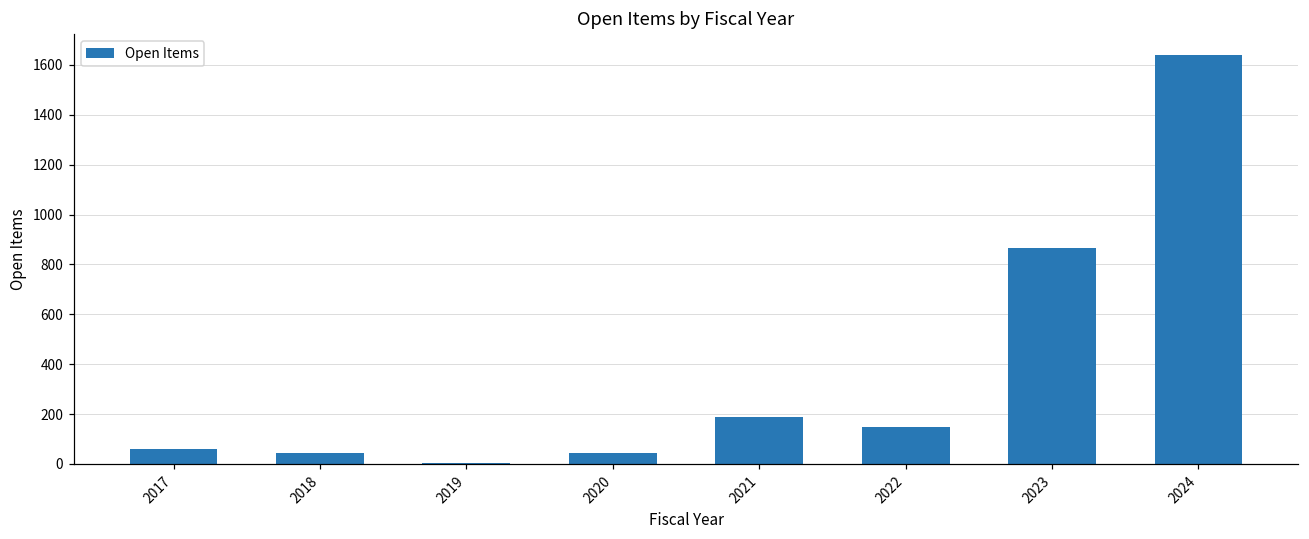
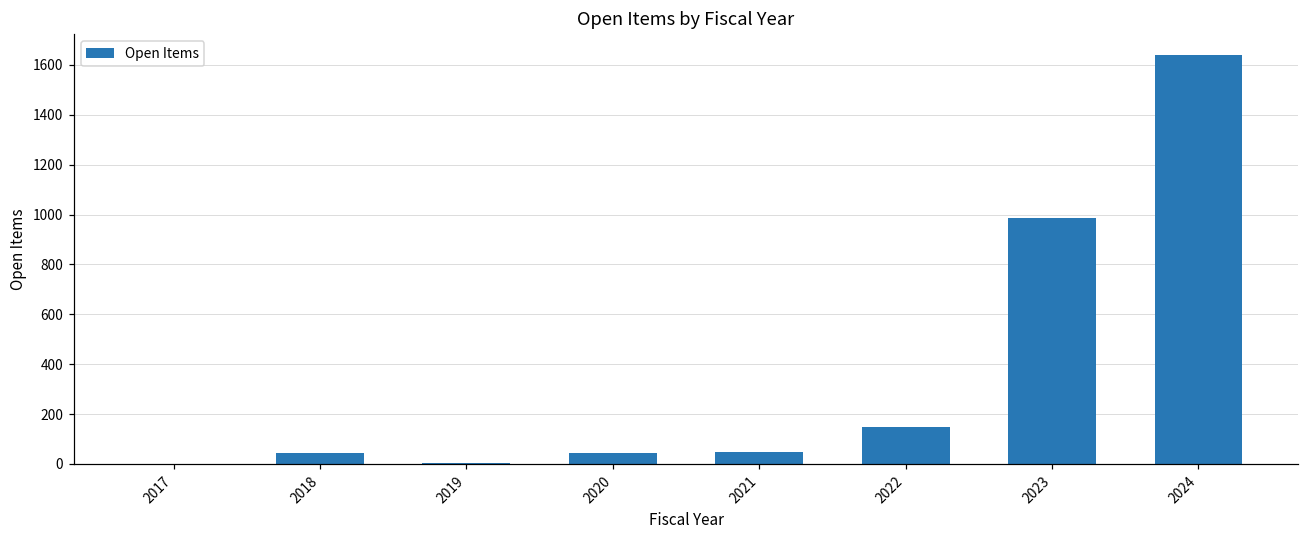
2017: 60 -> 0
2021: 190 -> 50
2023: 870 -> 990
